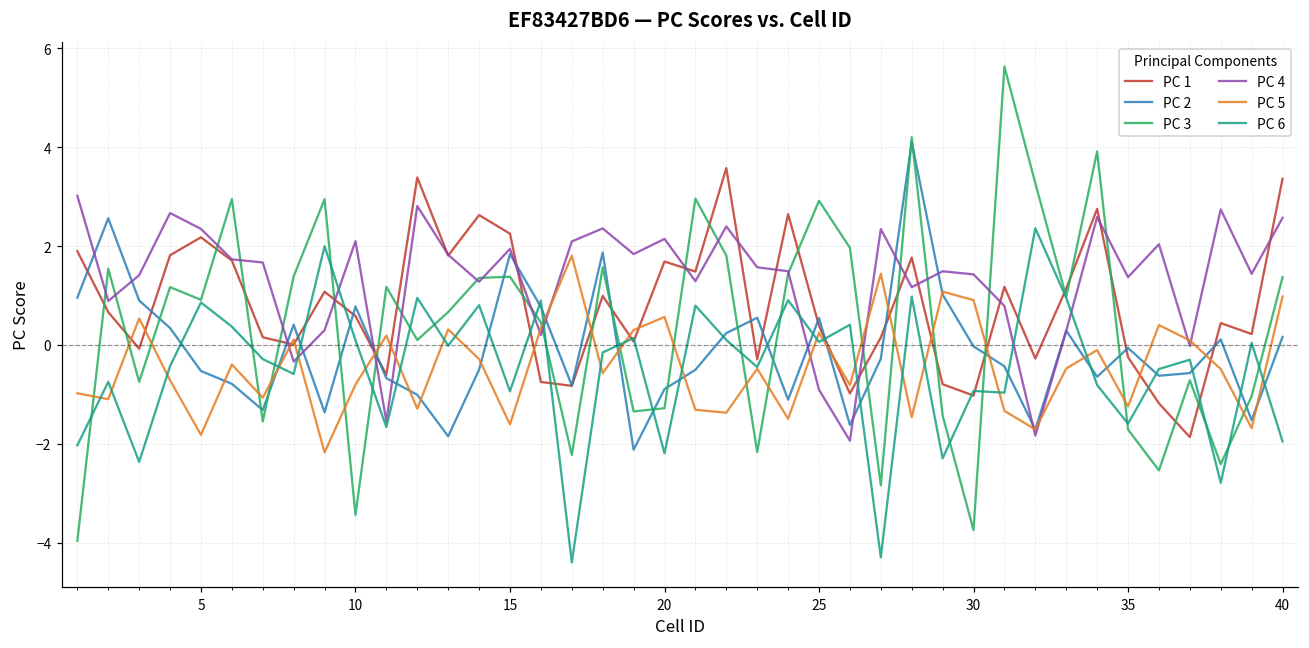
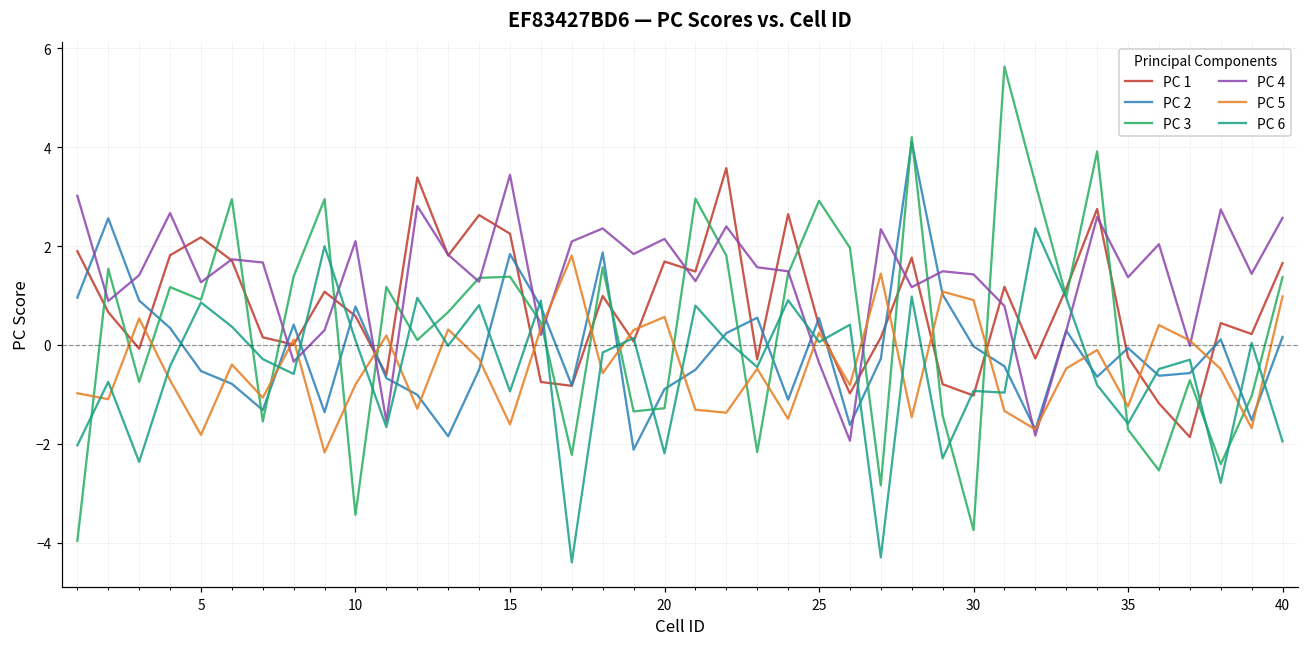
PC 4, 5: 2.3 -> 1.3
PC 4, 15: 1.9 -> 3.4
PC 4, 25: -0.9 -> -0.4
PC 1, 40: 3.4 -> 1.7
